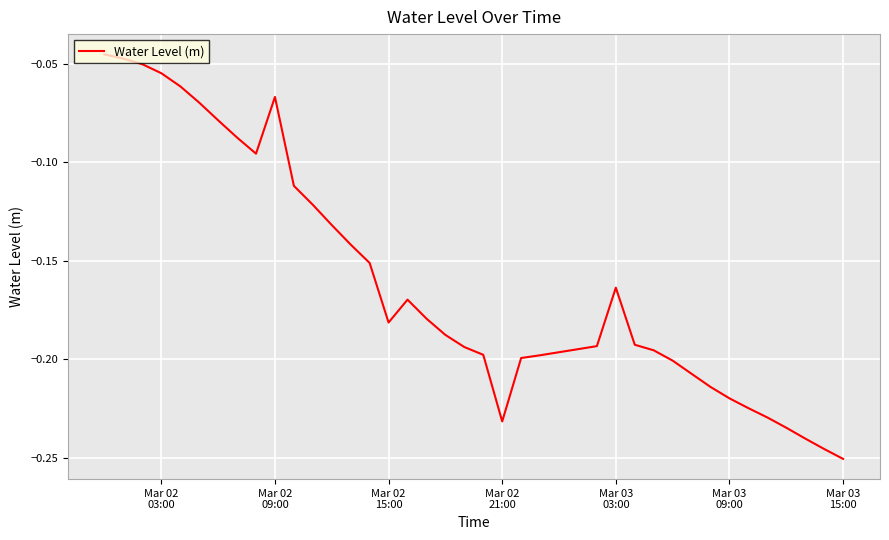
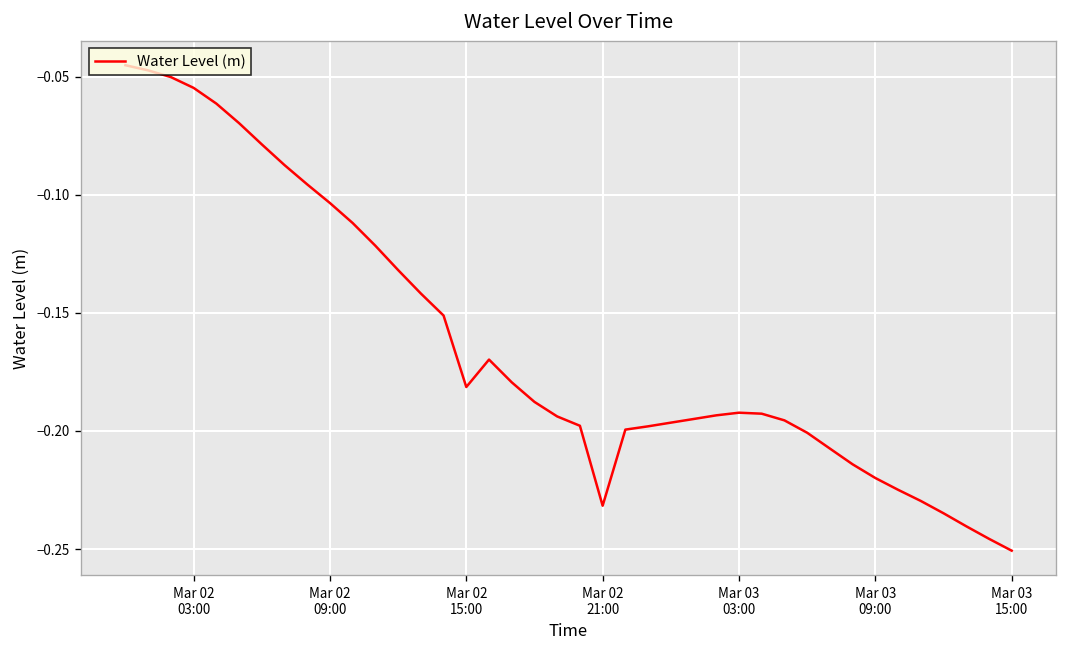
Mar 02 09:00: -0.067 -> -0.104
Mar 03 03:00: -0.164 -> -0.192
